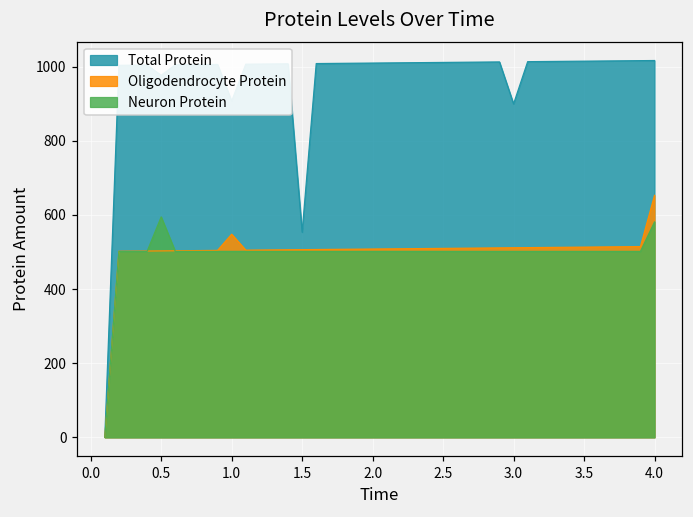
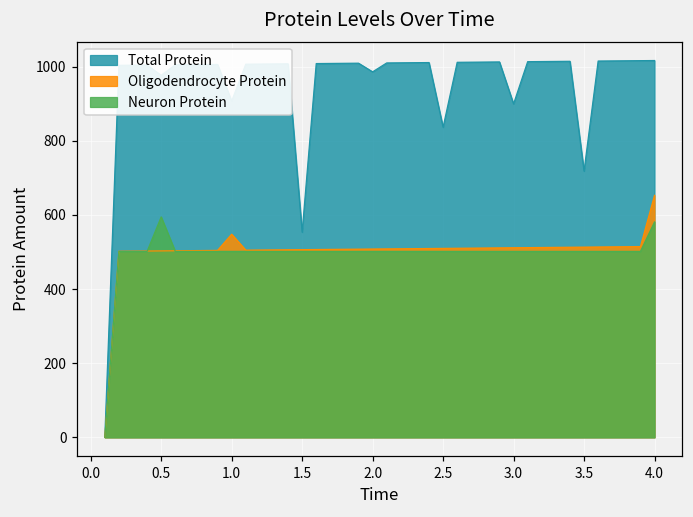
Total Protein, 2.0: 1010 -> 990
Total Protein, 2.5: 1010 -> 840
Total Protein, 3.5: 1010 -> 720
